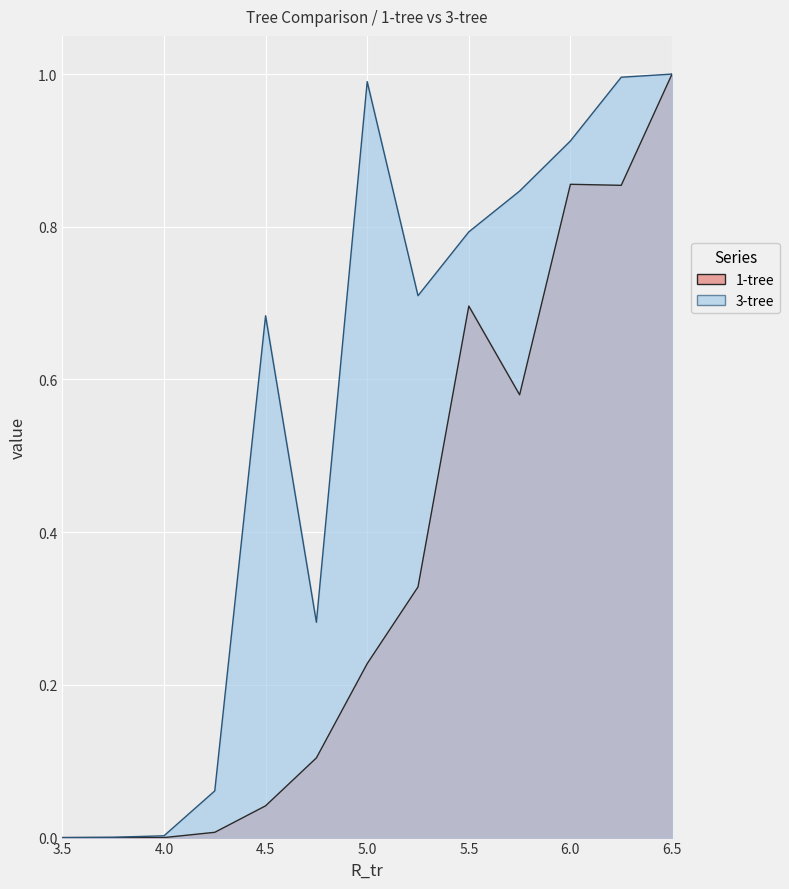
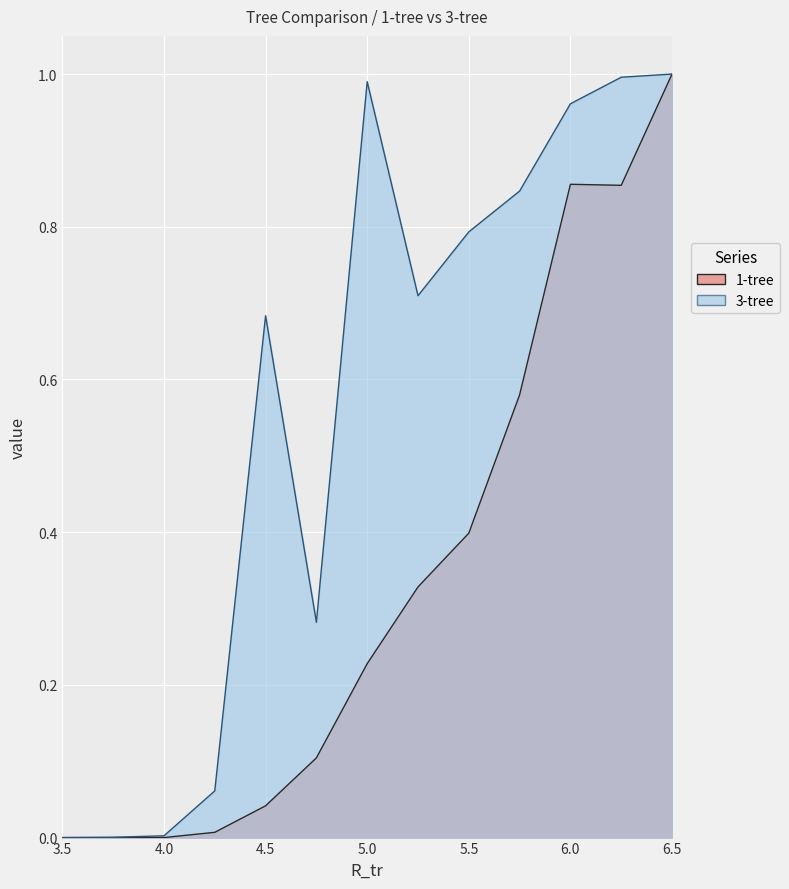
1-tree, 5.5: 0.70 -> 0.40
3-tree, 6.0: 0.91 -> 0.96
